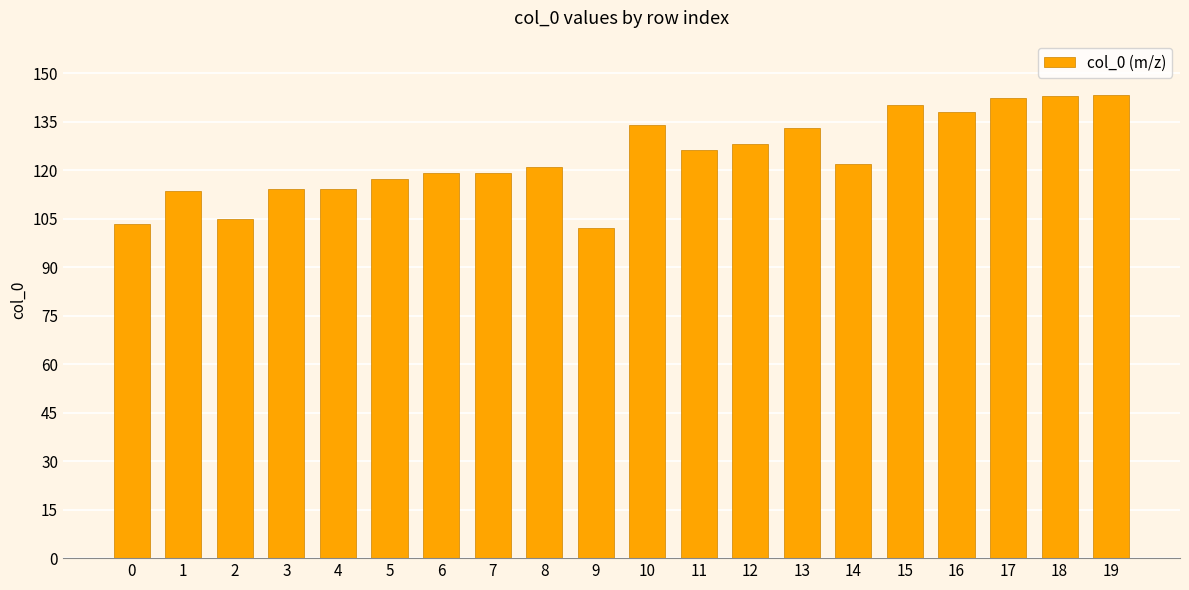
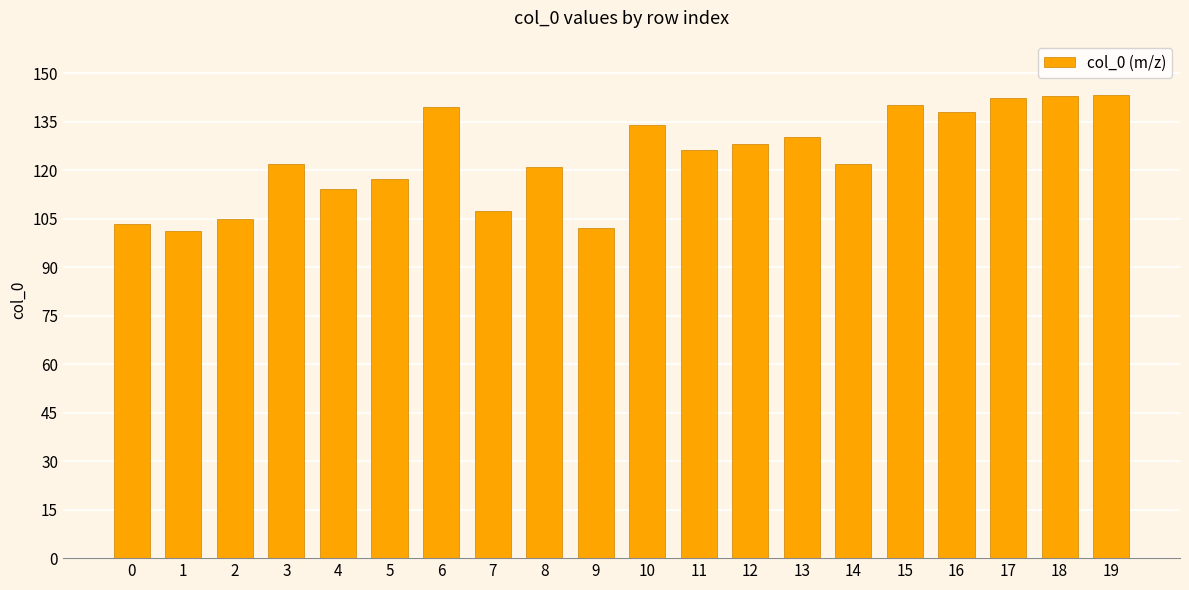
1: 113 -> 101
3: 114 -> 122
6: 119 -> 139
7: 119 -> 107
13: 133 -> 130
